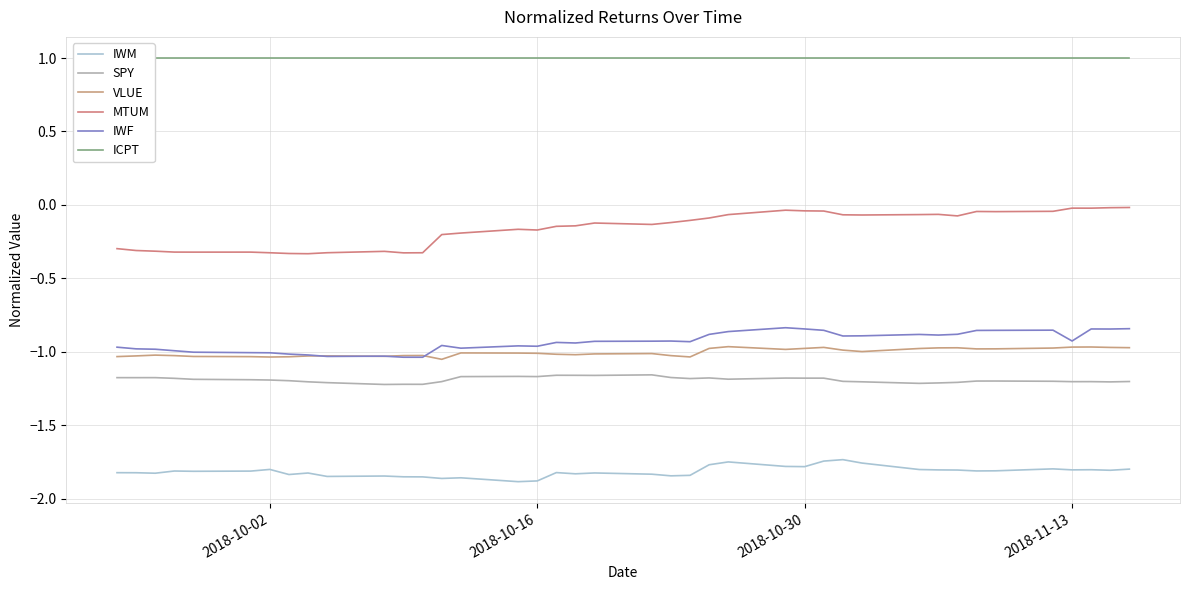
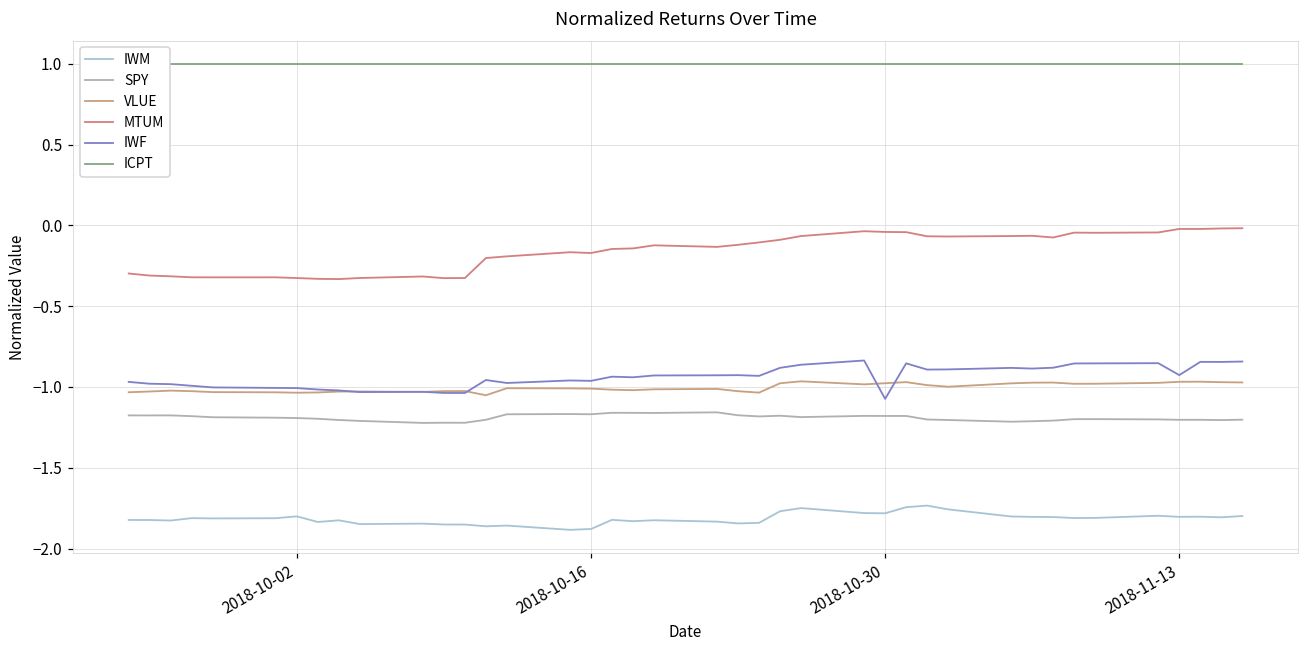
IWF, 2018-10-30: -0.84 -> -1.07
